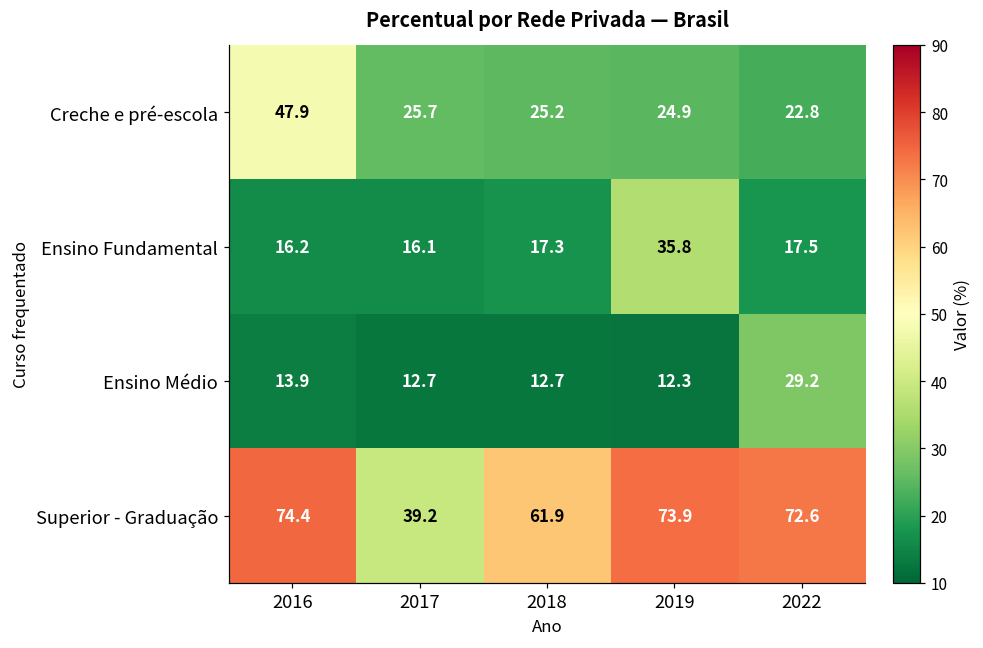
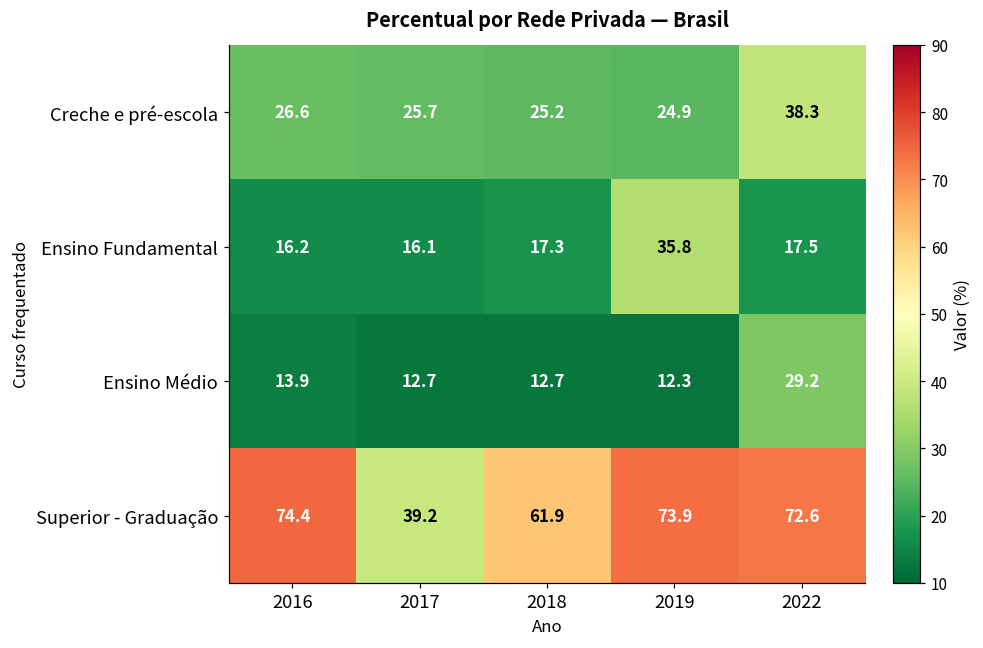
Creche e pré-escola, 2016: 47.9 -> 26.6
Creche e pré-escola, 2022: 22.8 -> 38.3
